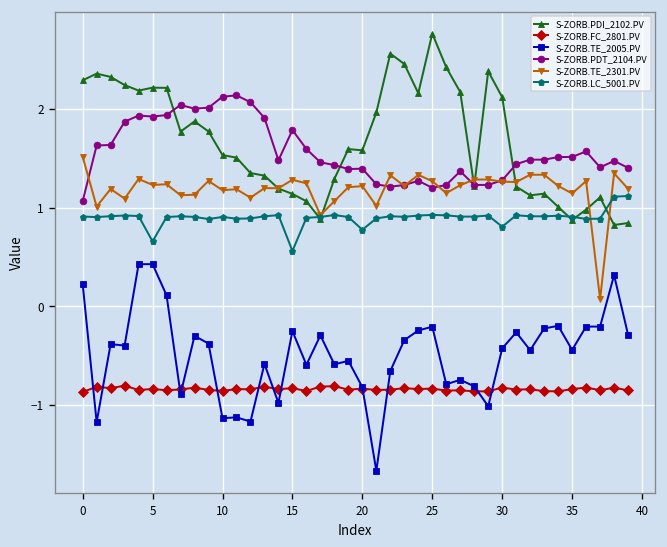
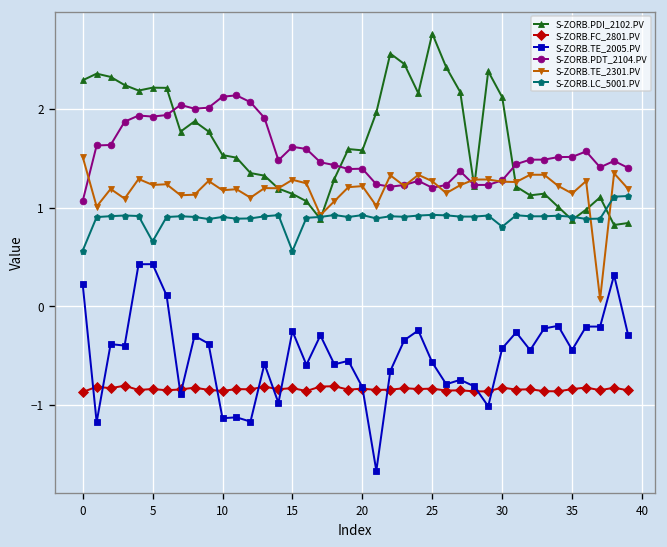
S-ZORB.LC_5001.PV, 0: 0.9 -> 0.6
S-ZORB.PDT_2104.PV, 15: 1.8 -> 1.6
S-ZORB.LC_5001.PV, 20: 0.8 -> 0.9
S-ZORB.TE_2005.PV, 25: -0.2 -> -0.6
